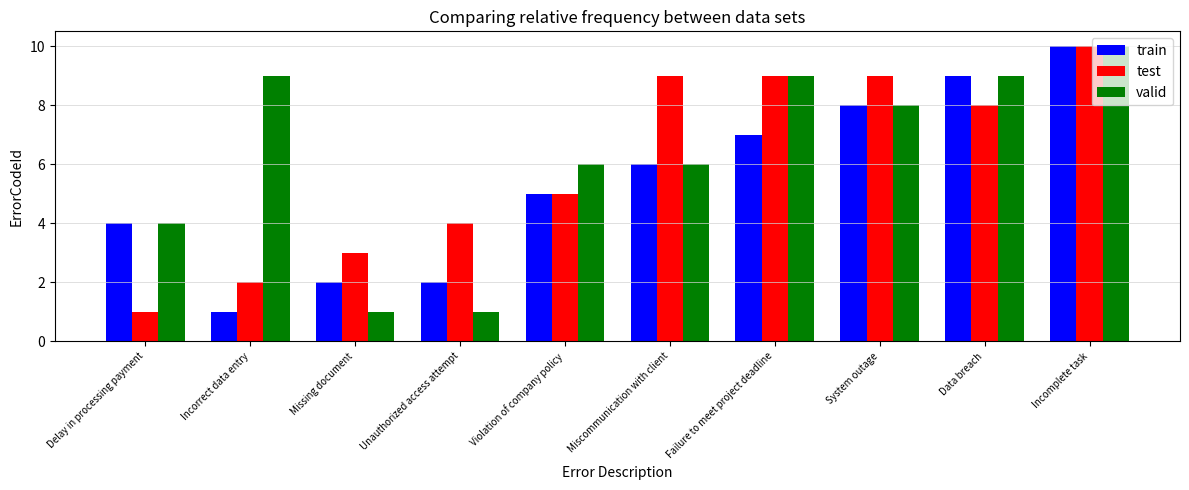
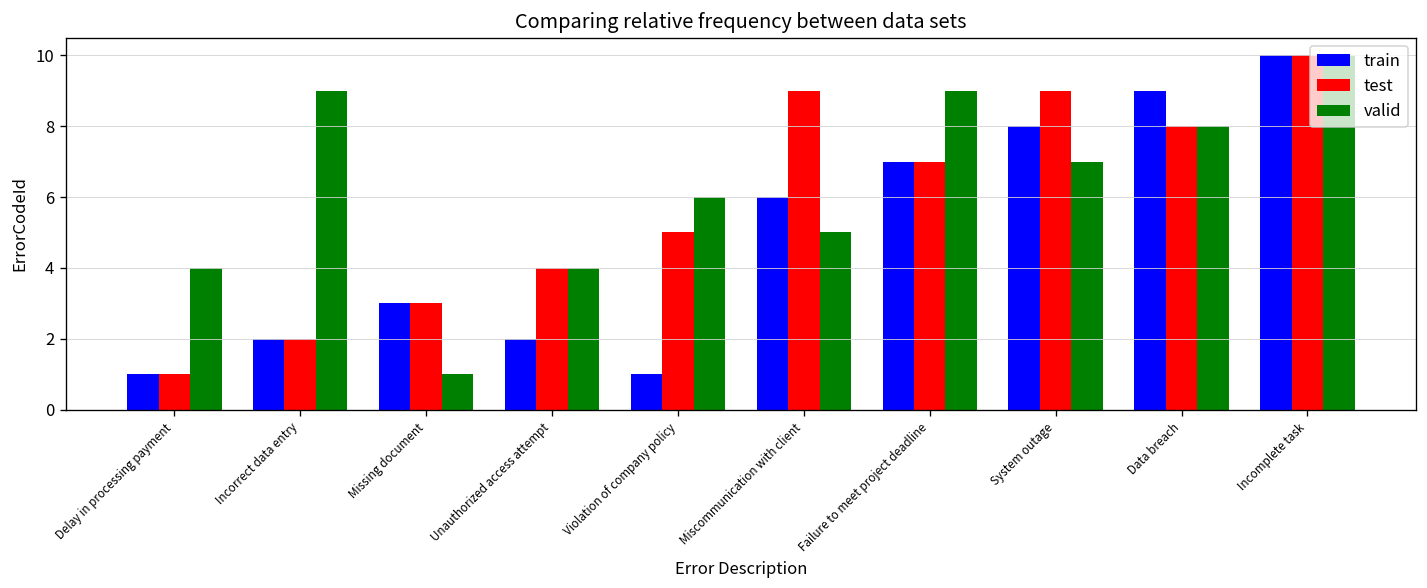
train, Delay in processing payment: 4 -> 1
train, Incorrect data entry: 1 -> 2
train, Missing document: 2 -> 3
valid, Unauthorized access attempt: 1 -> 4
train, Violation of company policy: 5 -> 1
valid, Miscommunication with client: 6 -> 5
test, Failure to meet project deadline: 9 -> 7
valid, System outage: 8 -> 7
valid, Data breach: 9 -> 8
